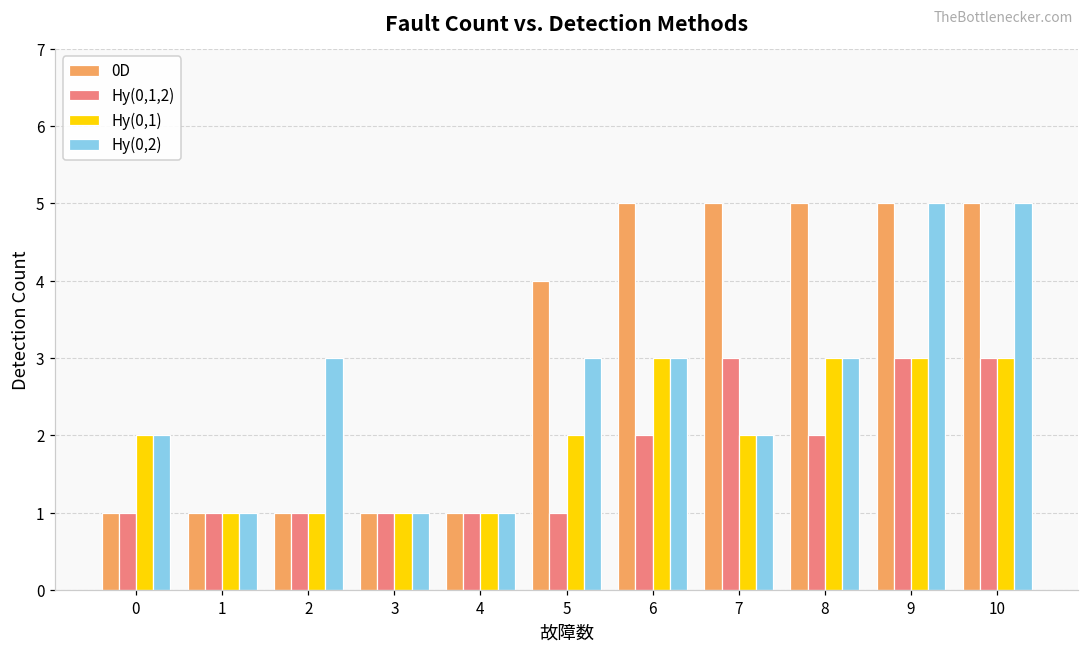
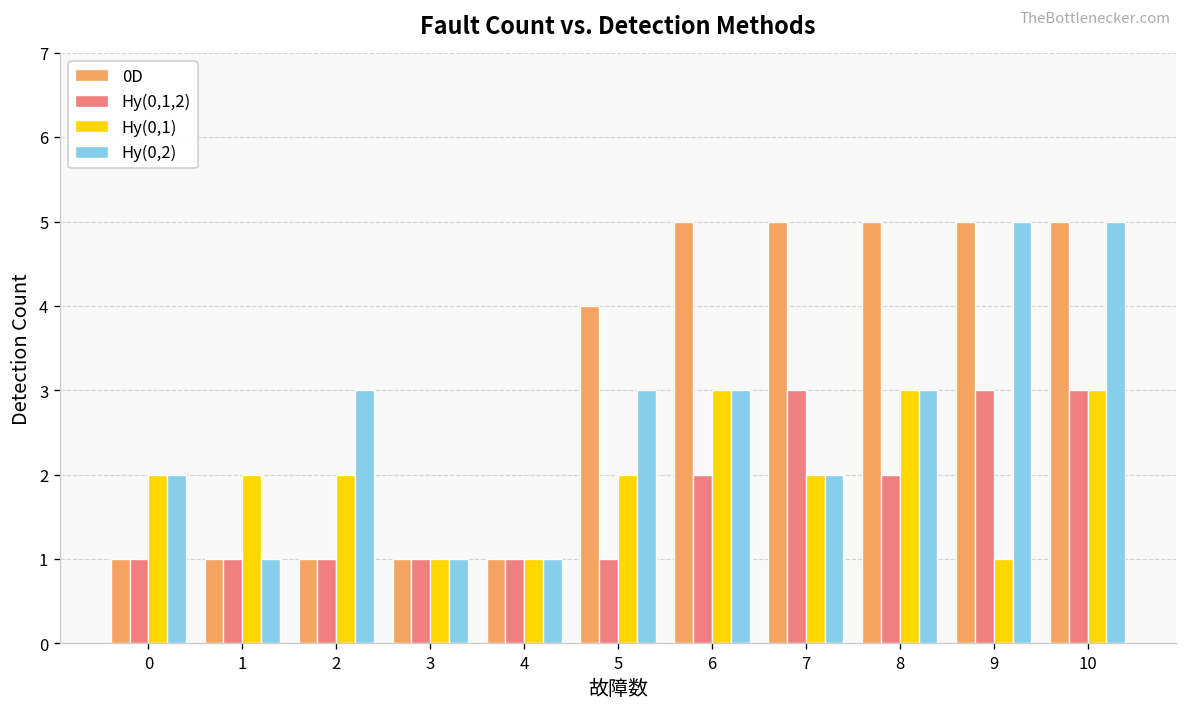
Hy(0,1), 1: 1 -> 2
Hy(0,1), 2: 1 -> 2
Hy(0,1), 9: 3 -> 1
